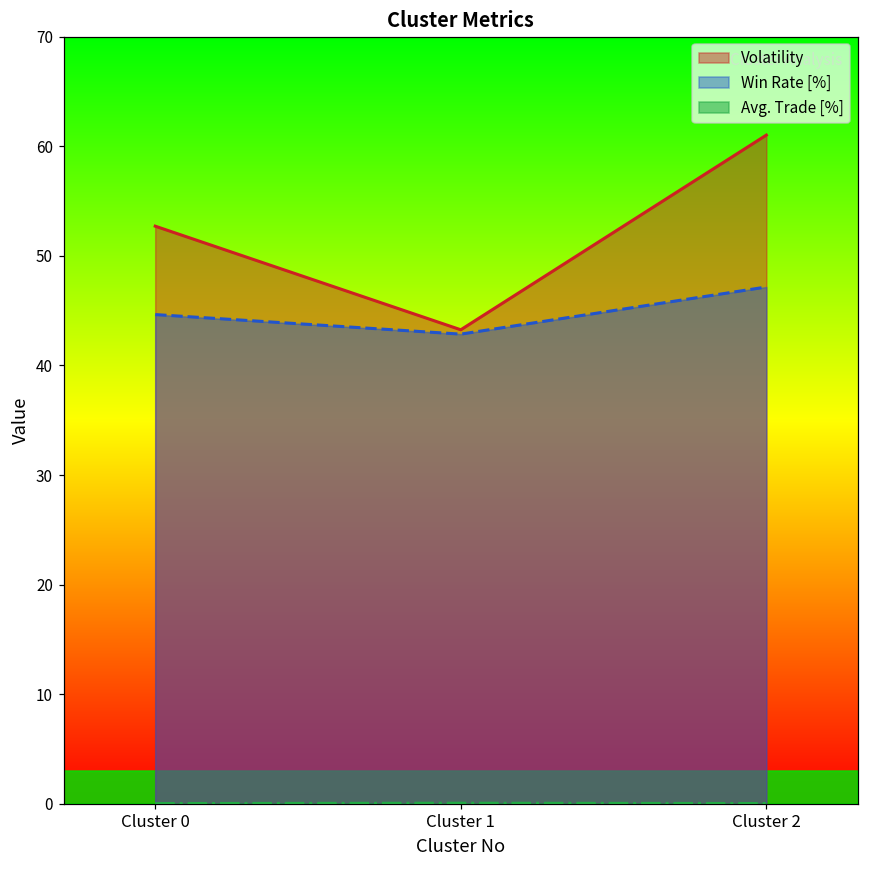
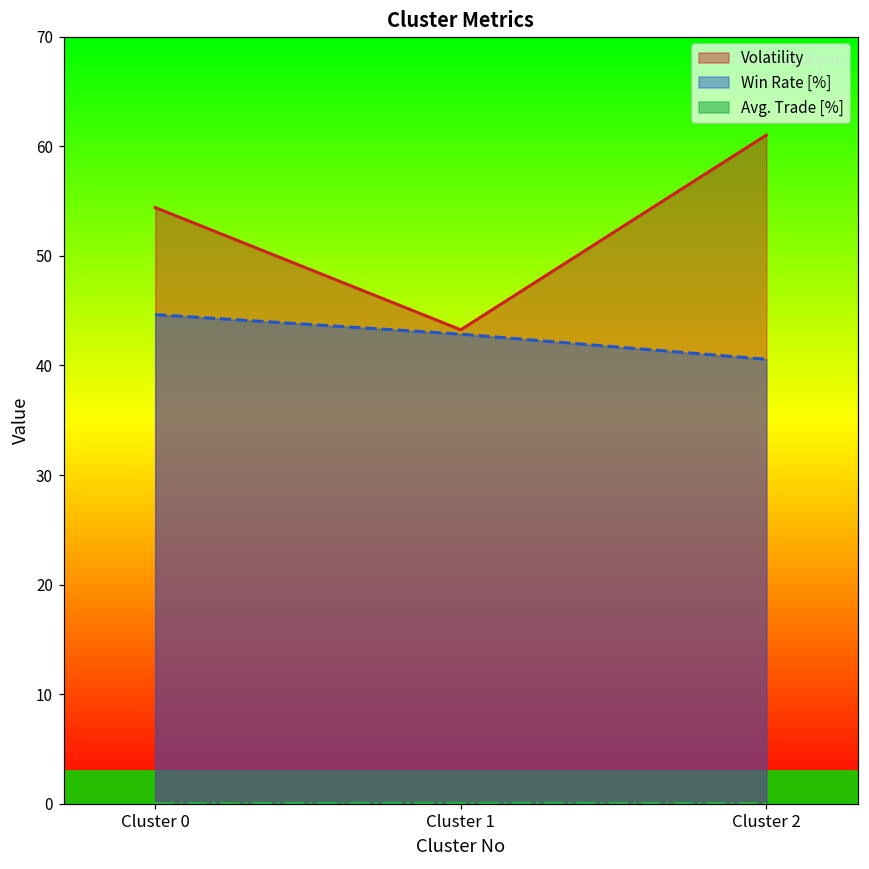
Volatility, Cluster 0: 53 -> 54
Win Rate [%], Cluster 2: 47 -> 41
